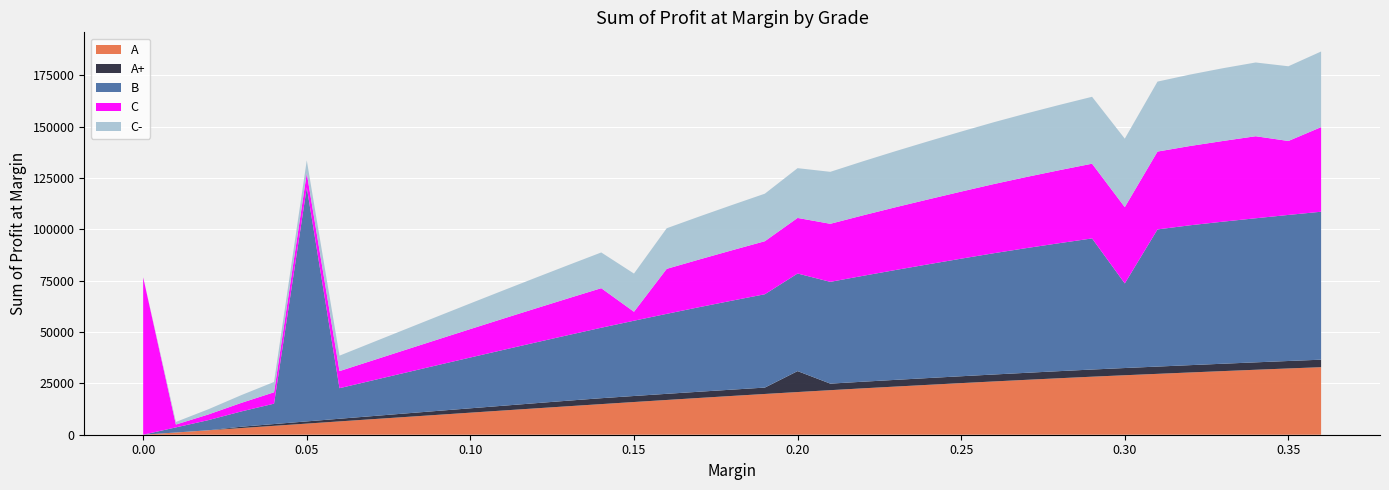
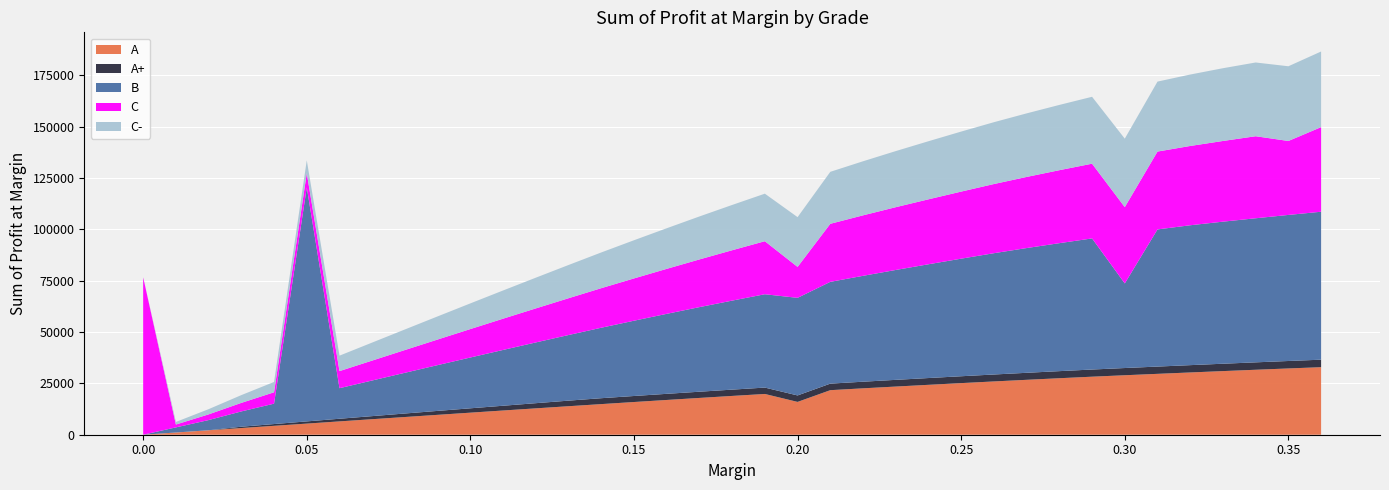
C, 0.15: 4000 -> 21000
A, 0.20: 21000 -> 16000
A+, 0.20: 10000 -> 3000
C, 0.20: 27000 -> 15000
